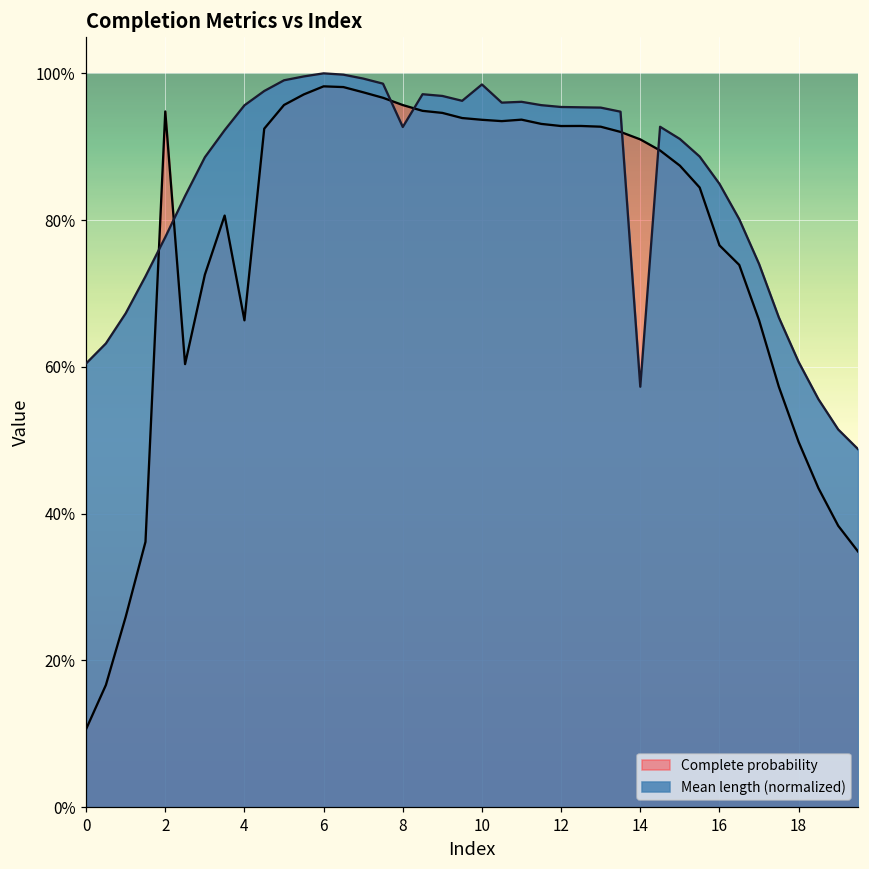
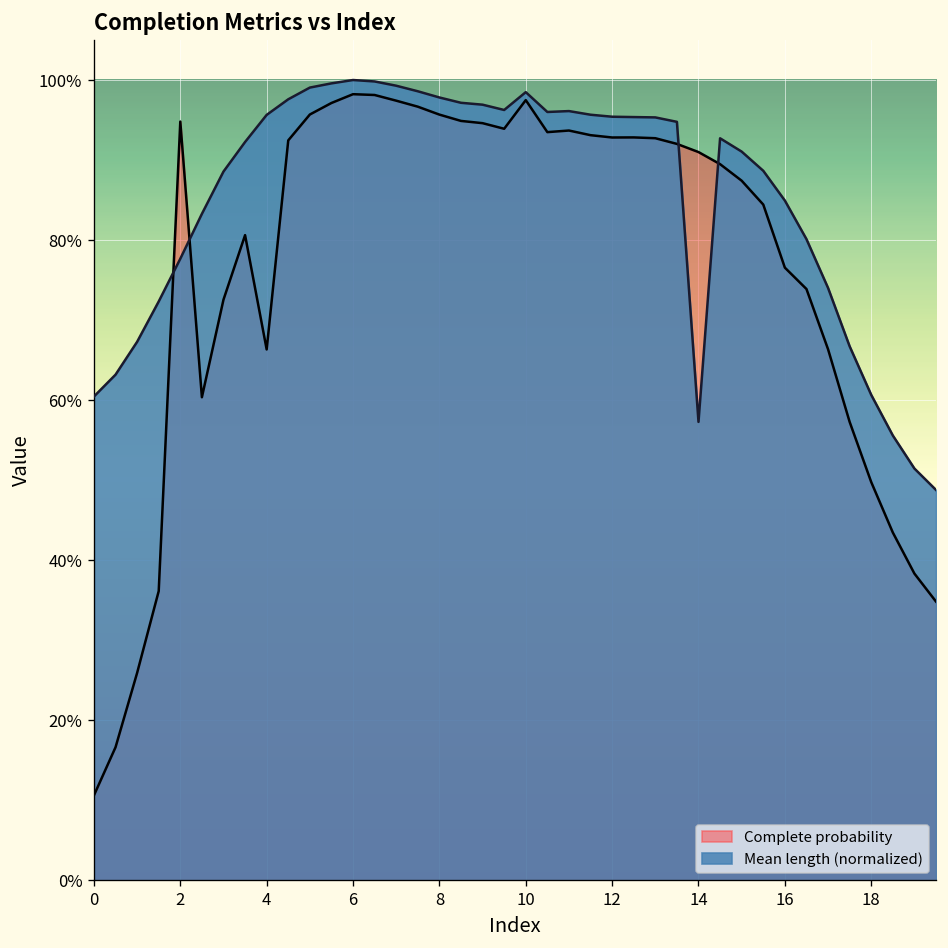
Mean length (normalized), 8: 93% -> 98%
Complete probability, 10: 94% -> 97%
